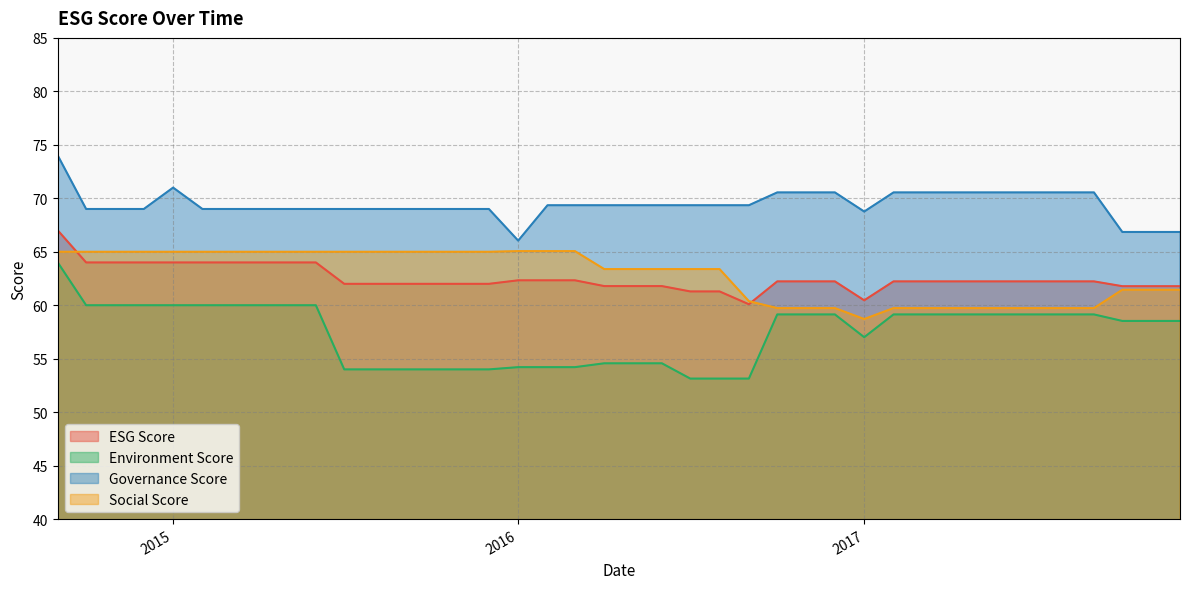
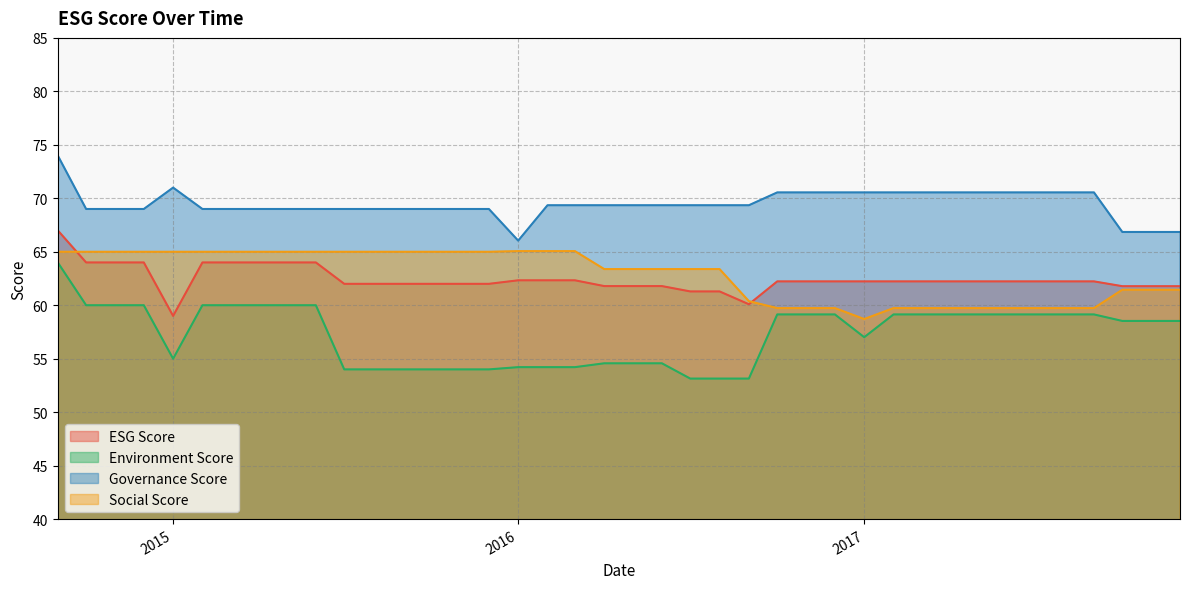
ESG Score, 2015: 64 -> 59
Environment Score, 2015: 60 -> 55
ESG Score, 2017: 60.5 -> 62.2
Governance Score, 2017: 68.8 -> 70.6
